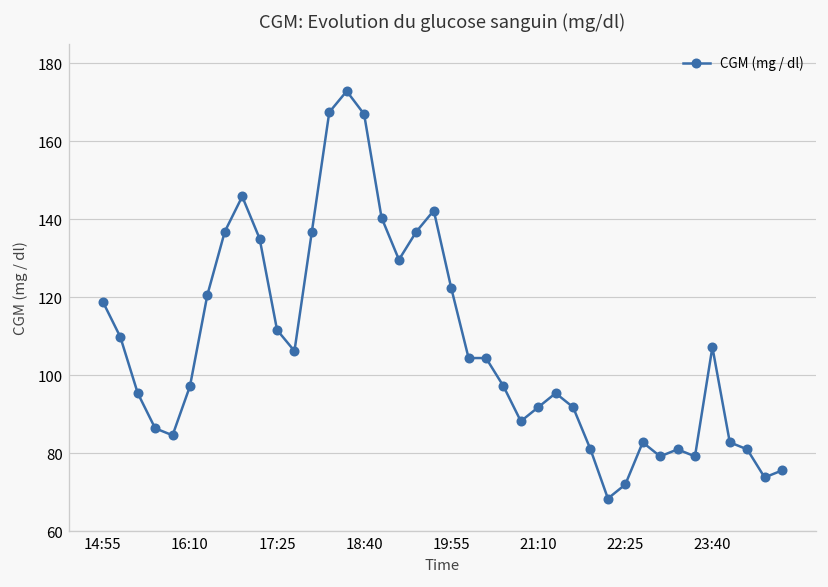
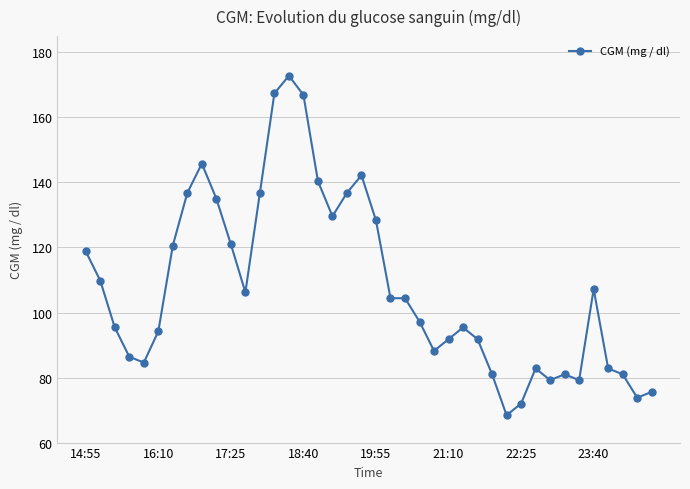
16:10: 97 -> 94
17:25: 112 -> 121
19:55: 122 -> 128
